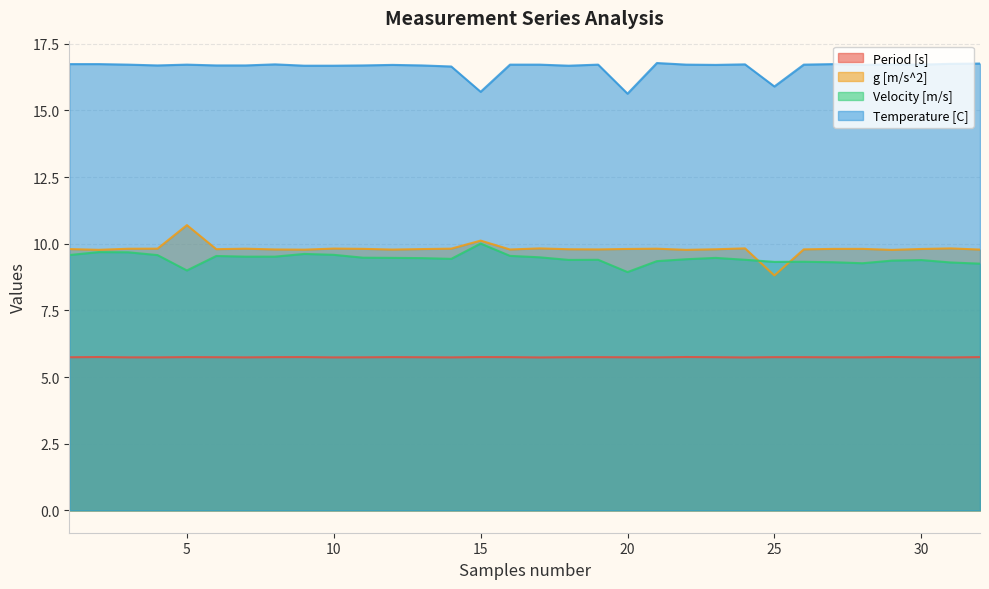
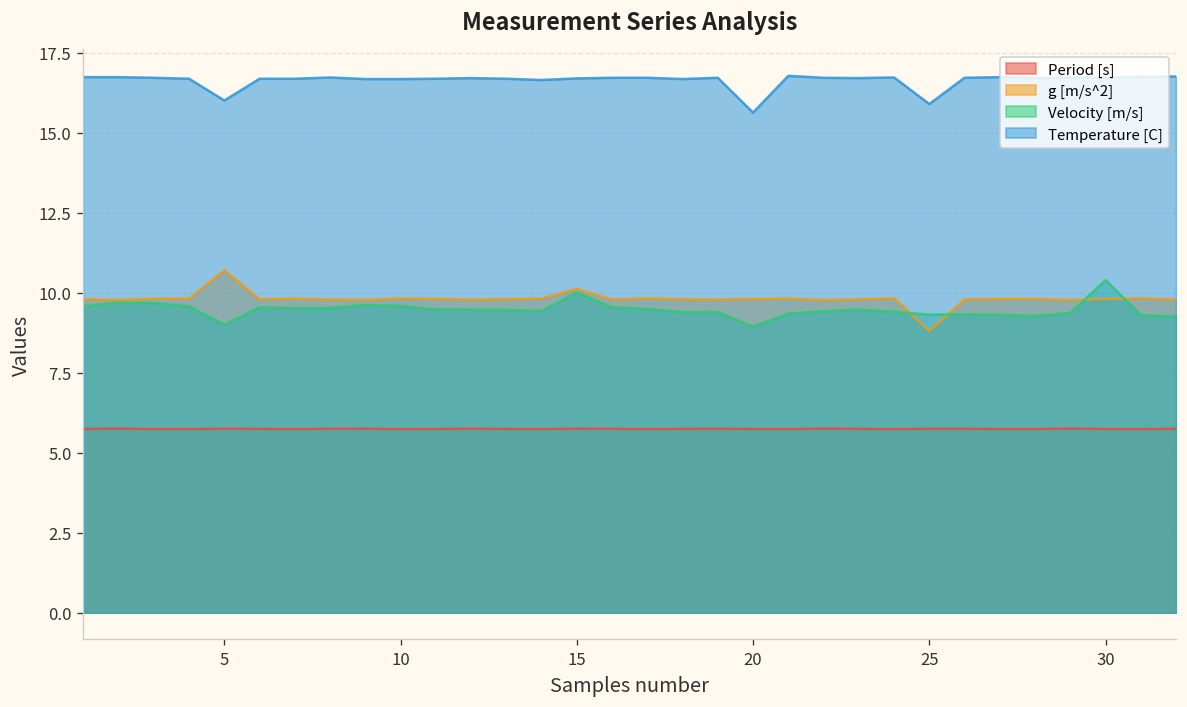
Temperature [C], 5: 16.7 -> 16.0
Temperature [C], 15: 15.7 -> 16.7
Velocity [m/s], 30: 9.4 -> 10.4
